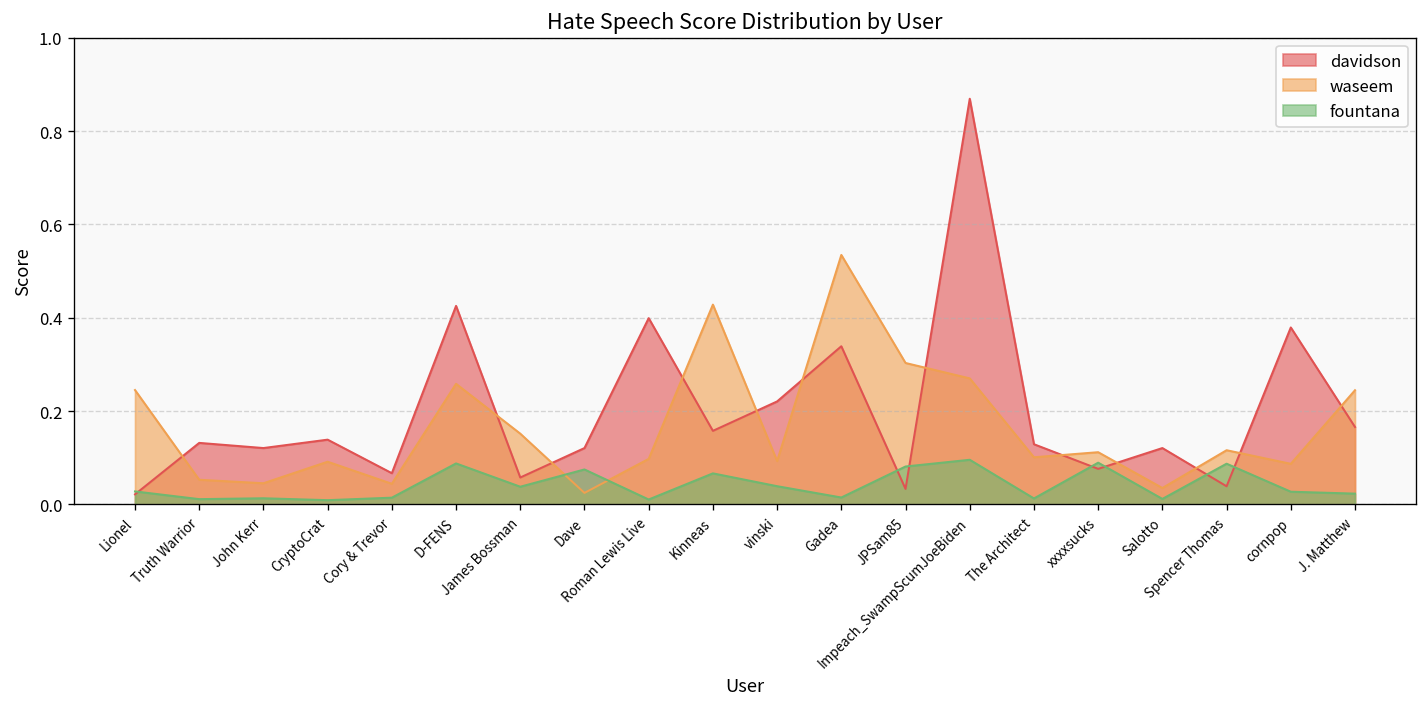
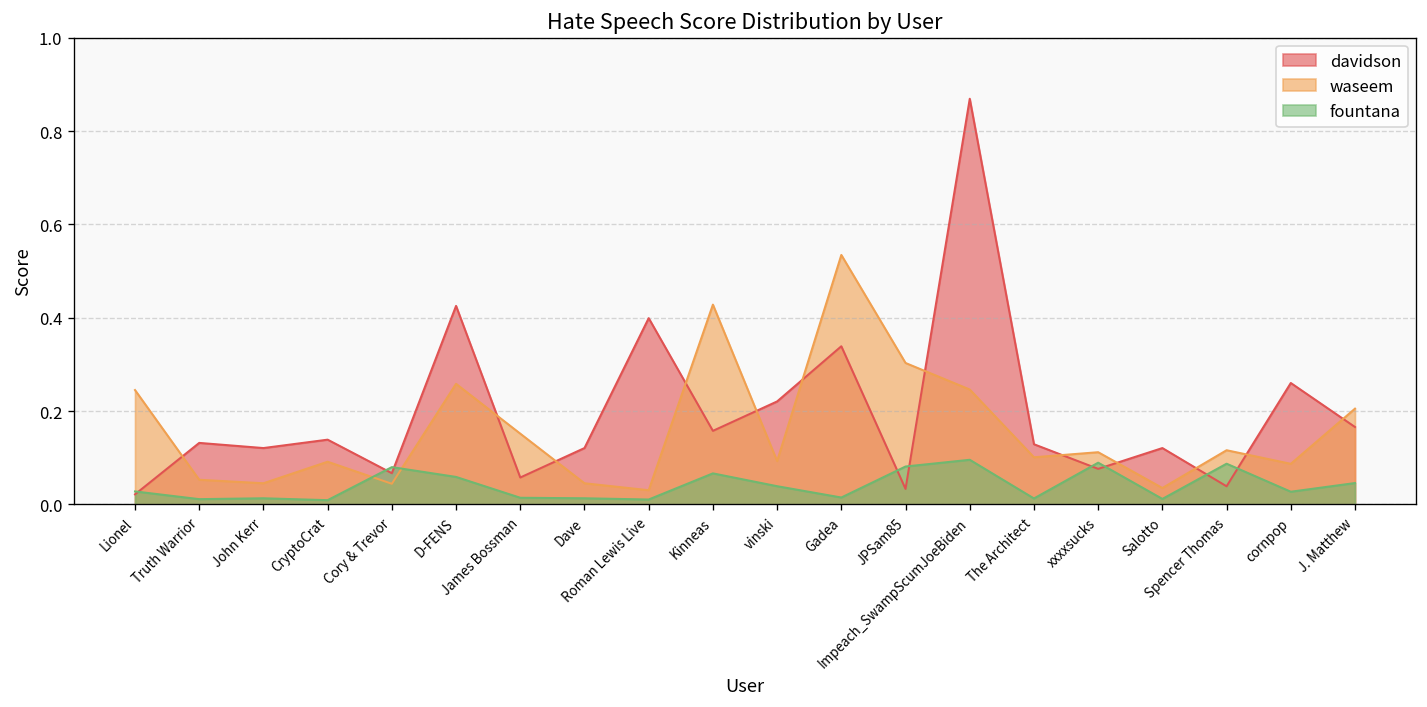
fountana, Cory & Trevor: 0.01 -> 0.08
fountana, D-FENS: 0.09 -> 0.06
fountana, James Bossman: 0.04 -> 0.01
waseem, Dave: 0.02 -> 0.05
fountana, Dave: 0.07 -> 0.01
waseem, Roman Lewis Live: 0.10 -> 0.03
waseem, Impeach_SwampScumJoeBiden: 0.27 -> 0.25
davidson, cornpop: 0.38 -> 0.26
waseem, J. Matthew: 0.24 -> 0.21
fountana, J. Matthew: 0.02 -> 0.05
